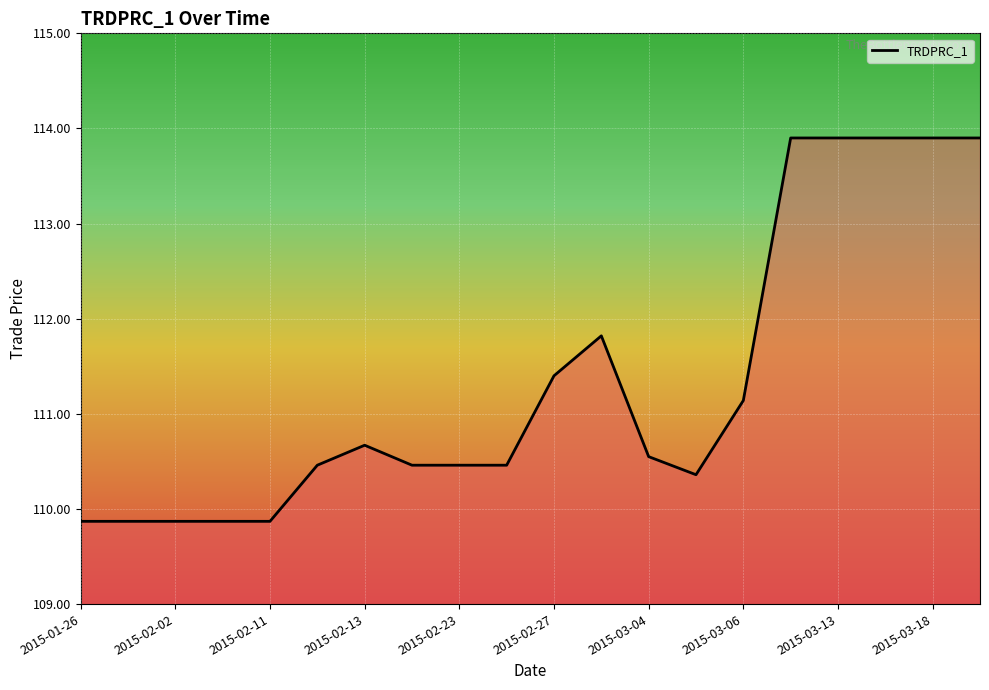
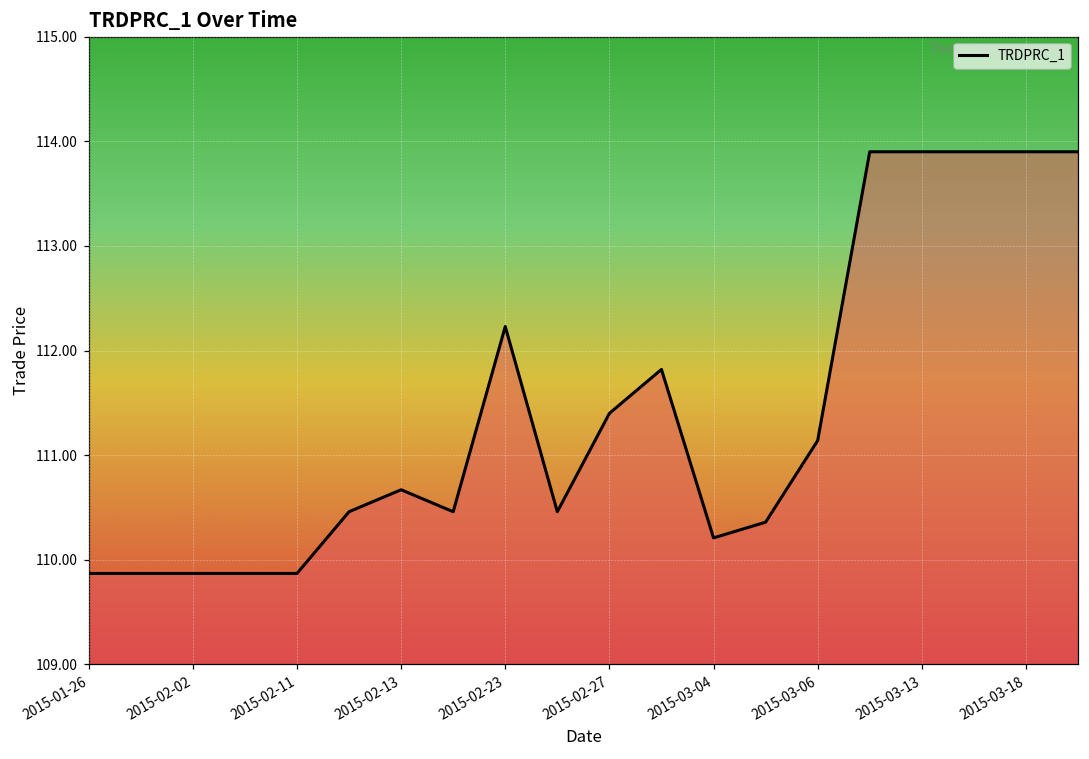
2015-02-23: 110.5 -> 112.2
2015-03-04: 110.6 -> 110.2
